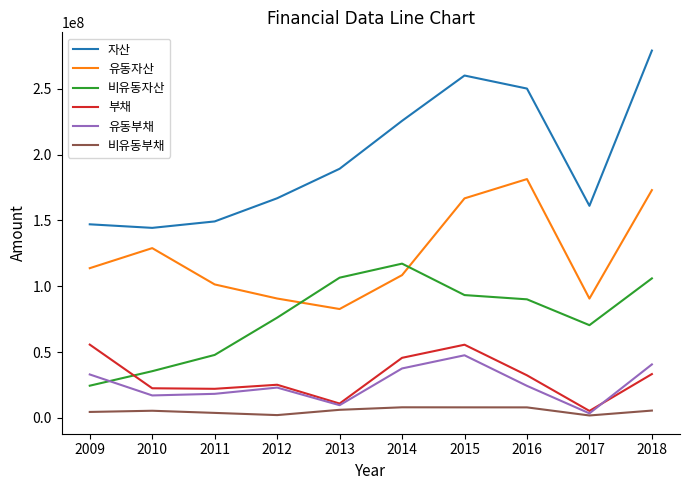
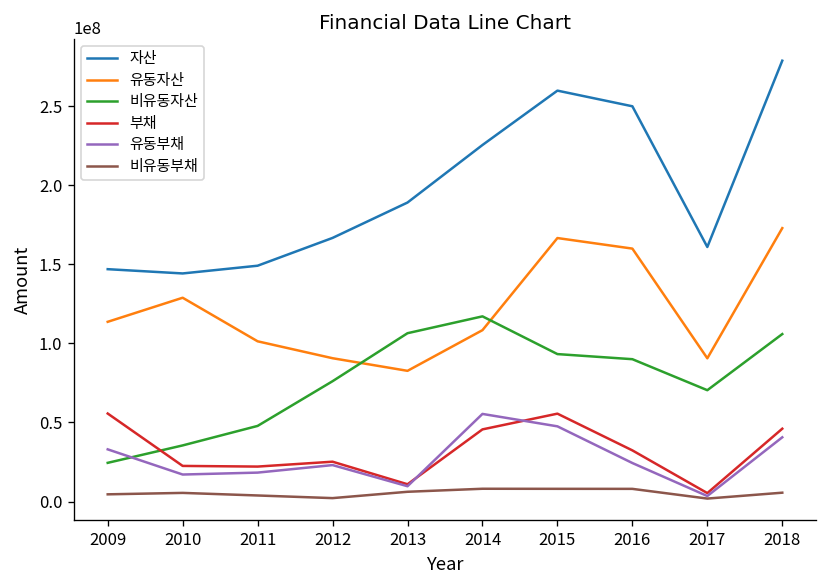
유동부채, 2014: 38000000 -> 55000000
유동자산, 2016: 181000000 -> 160000000
부채, 2018: 33000000 -> 46000000
